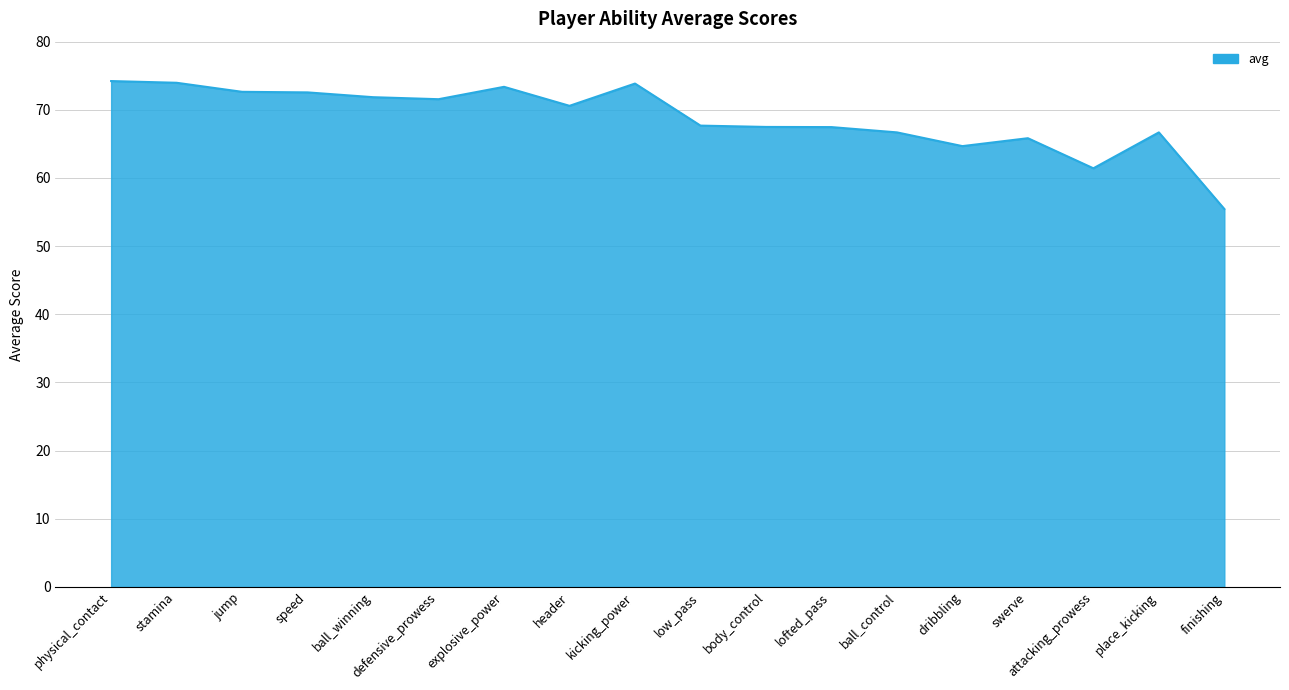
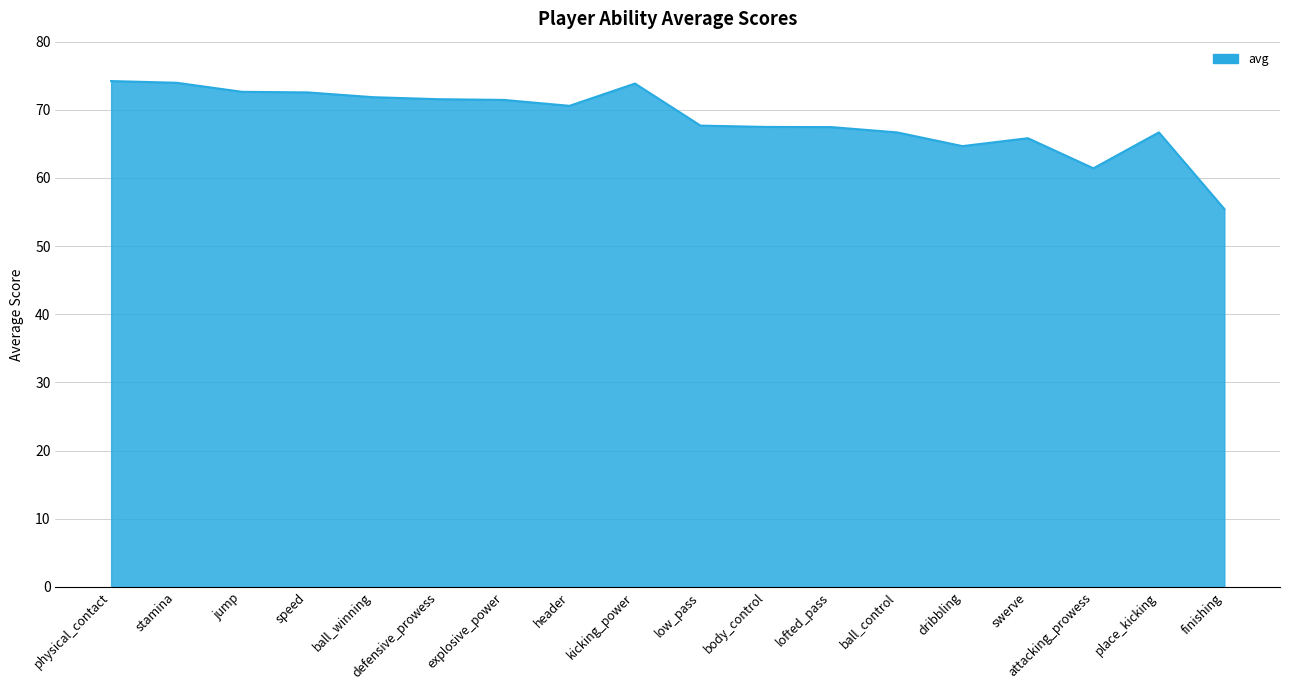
explosive_power: 73 -> 71
